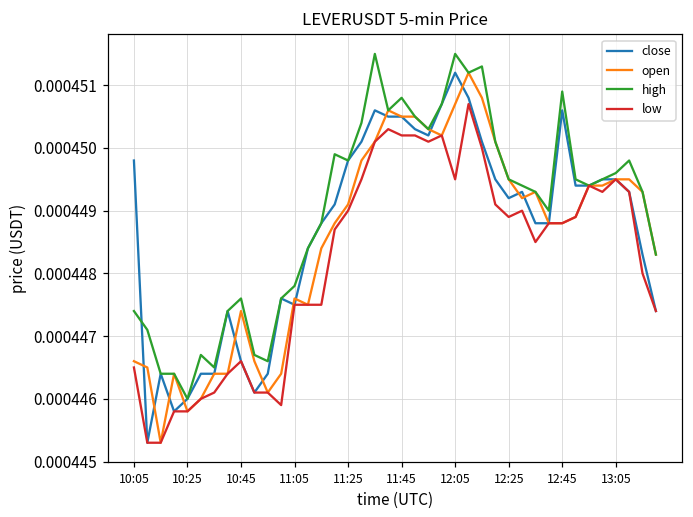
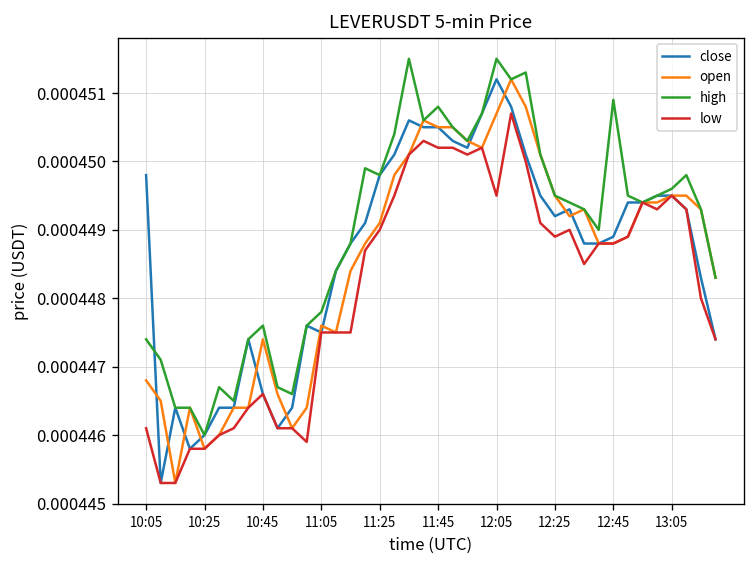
open, 10:05: 0.0004466 -> 0.0004468
low, 10:05: 0.0004465 -> 0.0004461
close, 12:45: 0.0004506 -> 0.0004489
